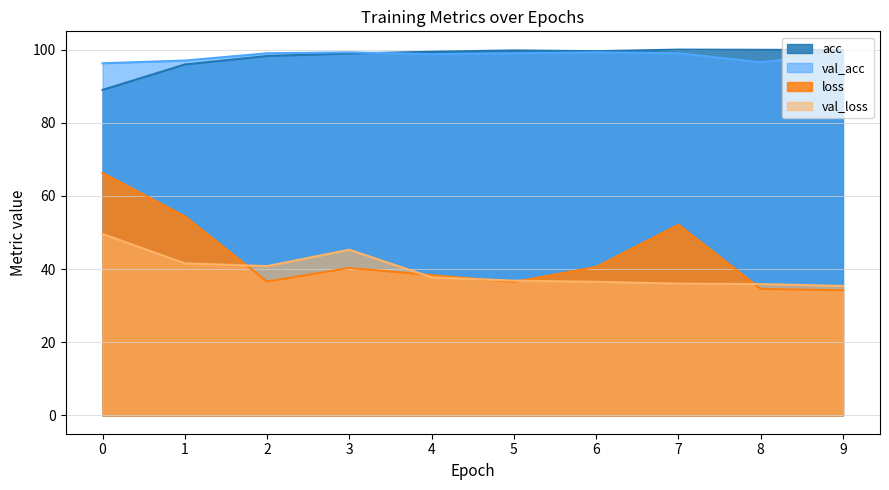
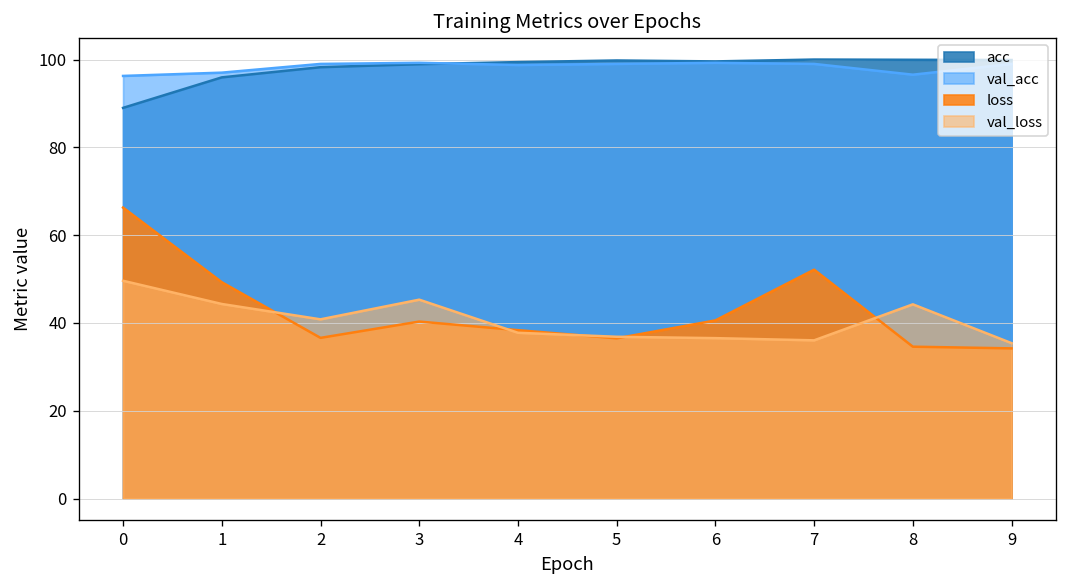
loss, 1: 54 -> 49
val_loss, 1: 42 -> 44
val_loss, 8: 36 -> 44
